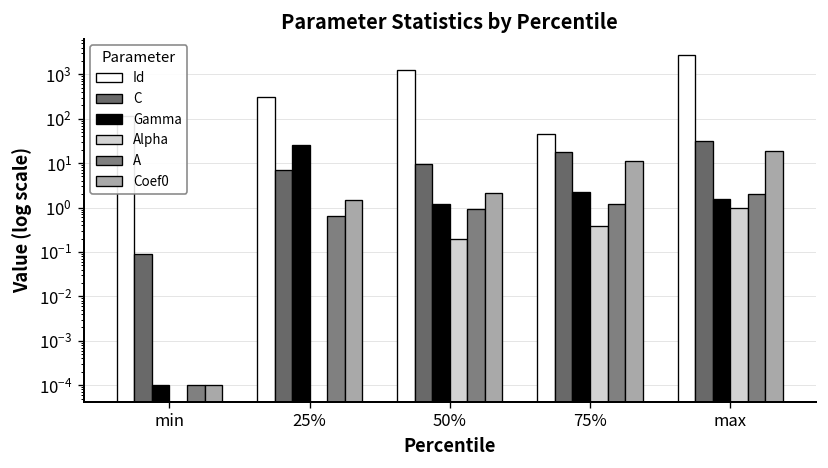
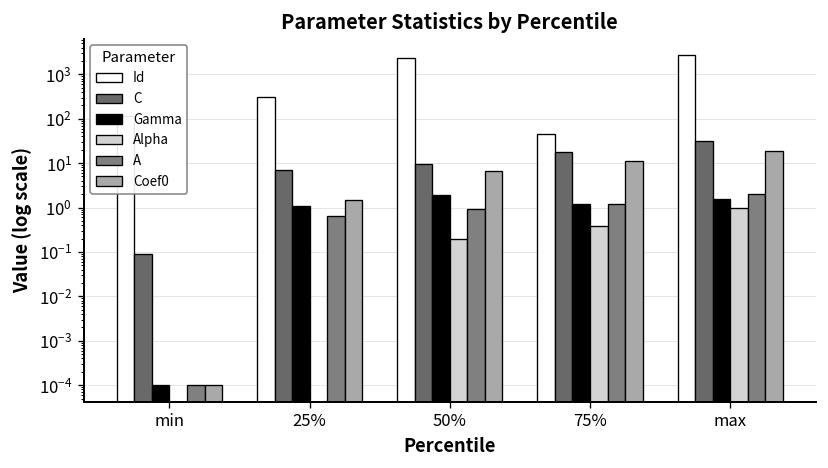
Gamma, 25%: 30 -> 1.1
Id, 50%: 1200 -> 2000
Gamma, 50%: 1.2 -> 2
Coef0, 50%: 2 -> 7
Gamma, 75%: 2 -> 1.2
